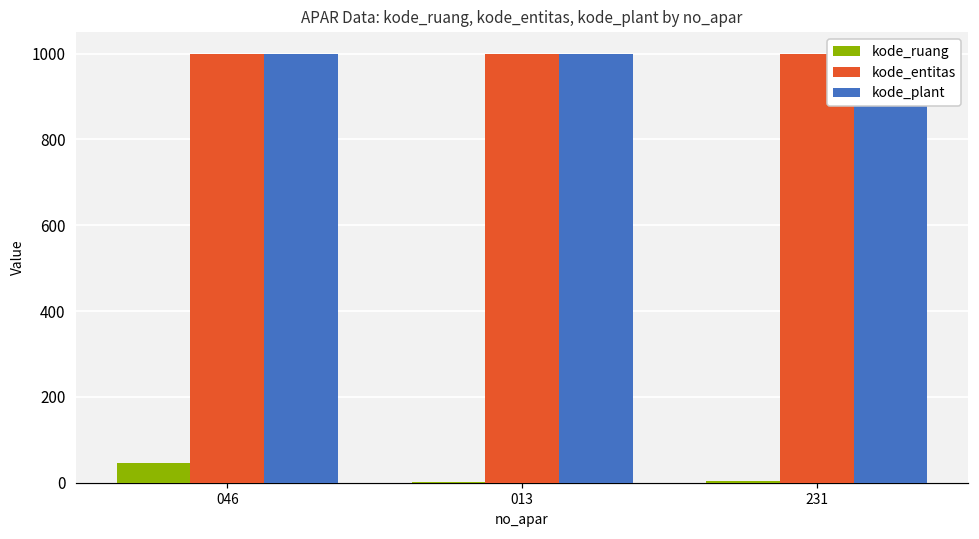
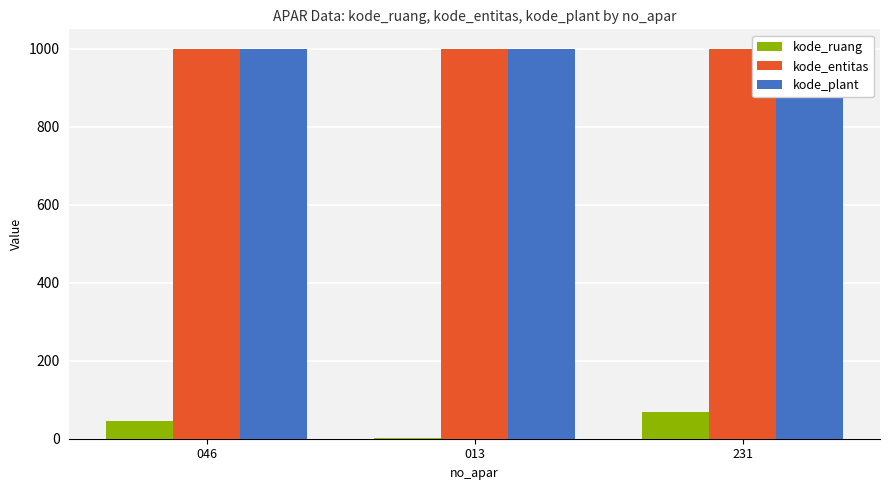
kode_ruang, 231: 0 -> 70
